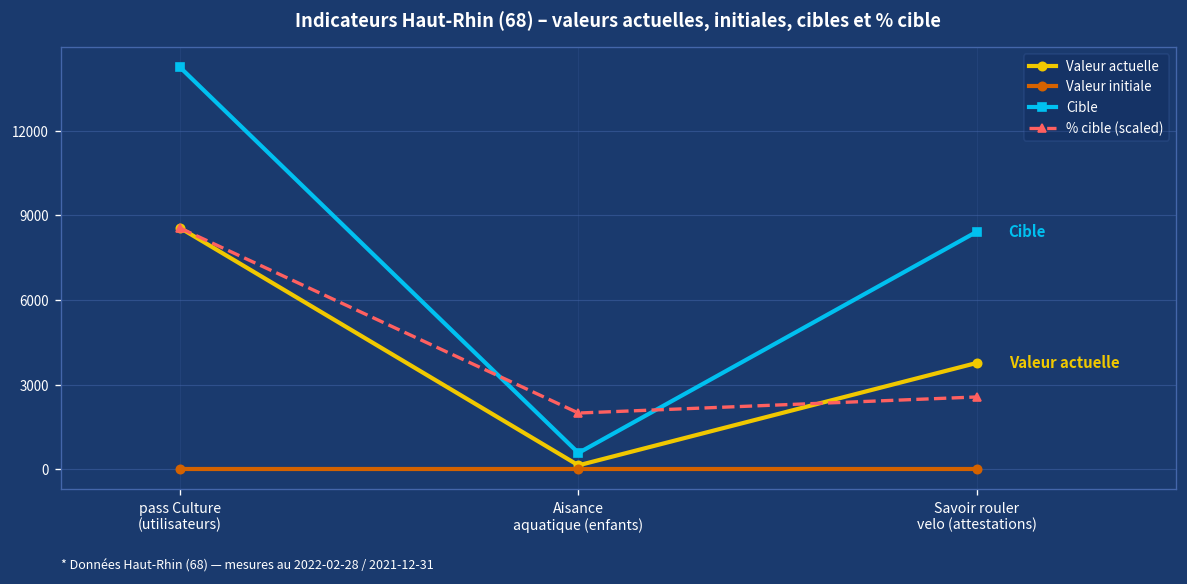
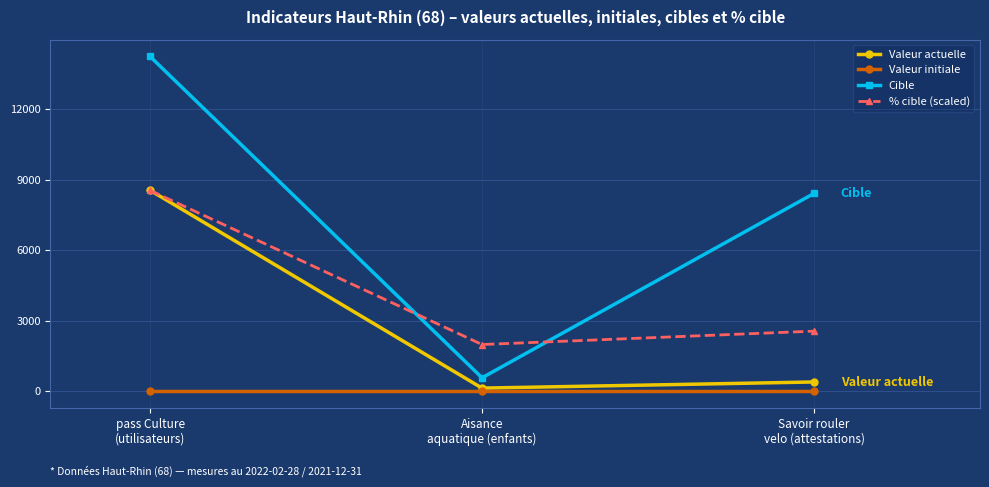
Valeur actuelle, Savoir rouler velo (attestations): 3800 -> 400
